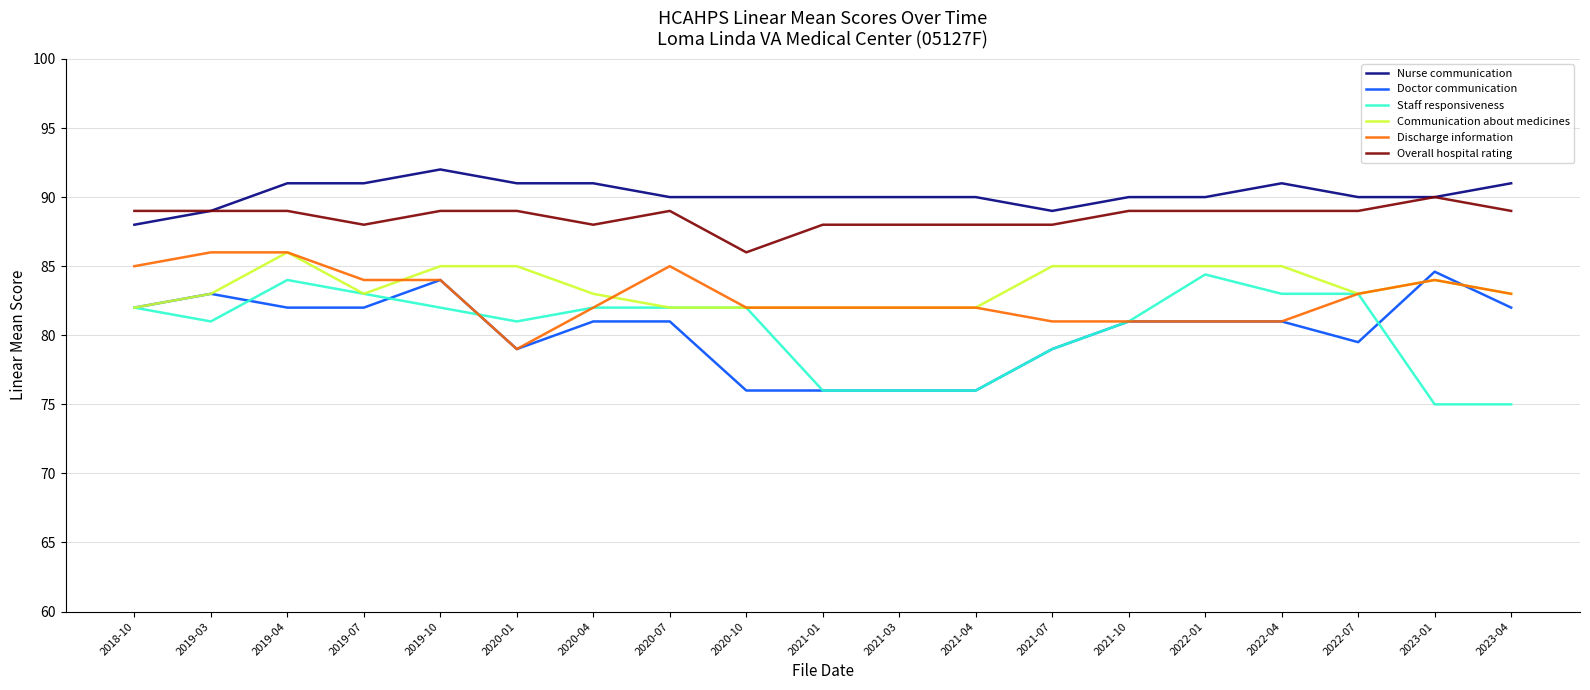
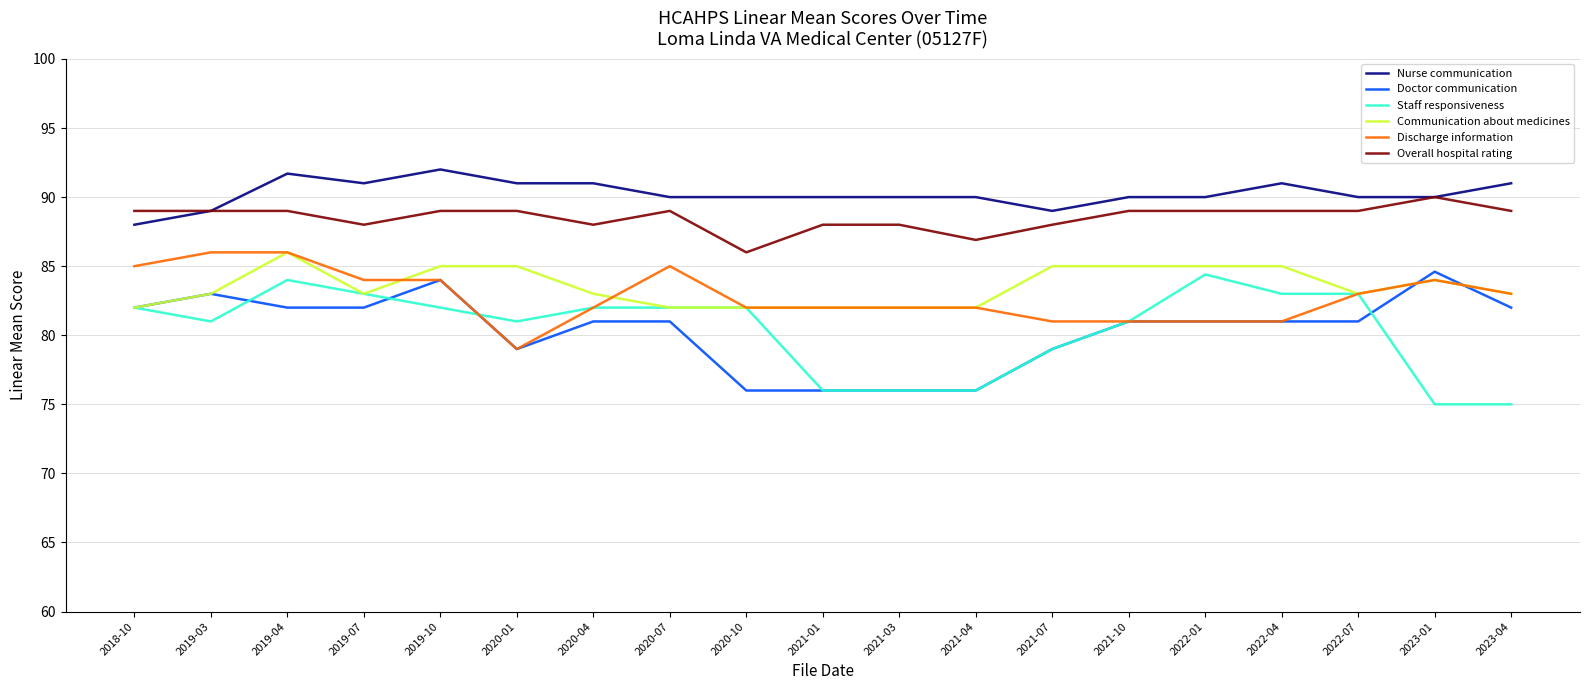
Nurse communication, 2019-04: 91.0 -> 91.7
Overall hospital rating, 2021-04: 88.0 -> 86.9
Doctor communication, 2022-07: 79.5 -> 81.0
